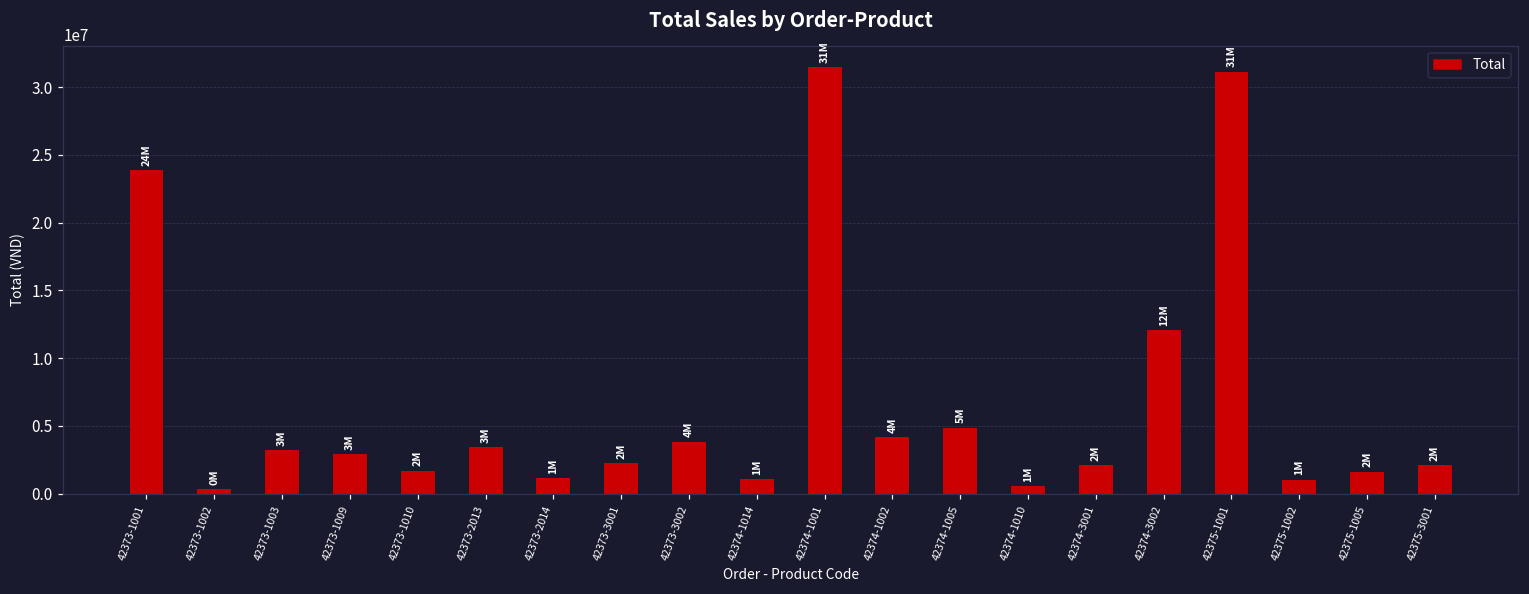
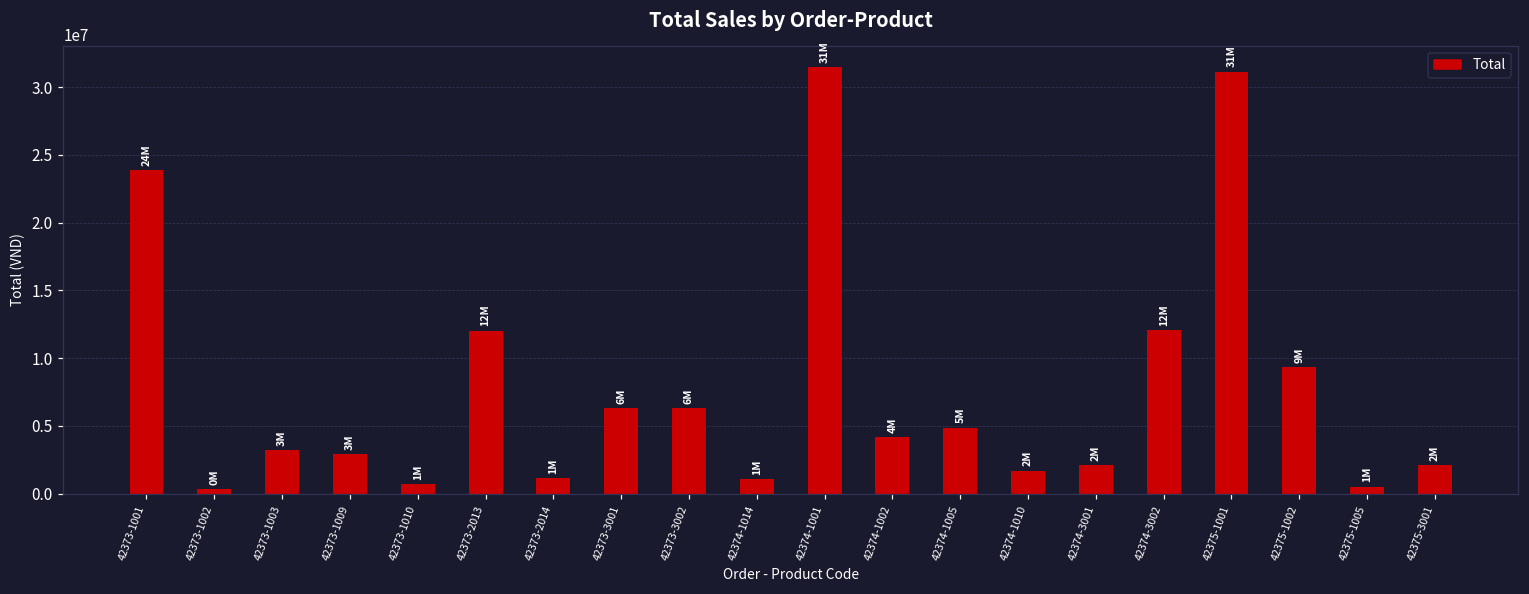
42373-1010: 2M -> 1M
42373-2013: 3M -> 12M
42373-3001: 2M -> 6M
42373-3002: 4M -> 6M
42374-1010: 1M -> 2M
42375-1002: 1M -> 9M
42375-1005: 2M -> 1M
